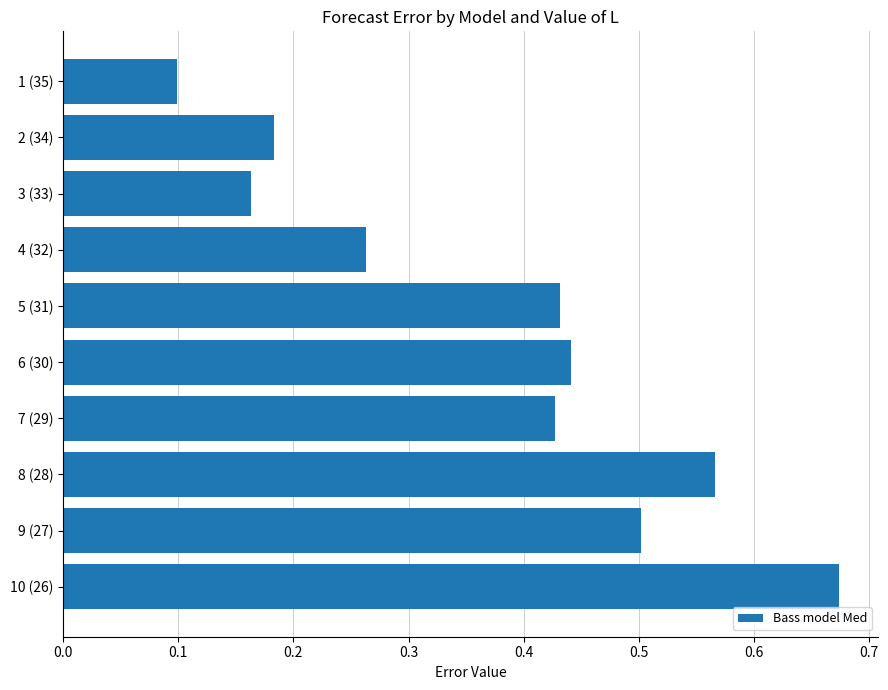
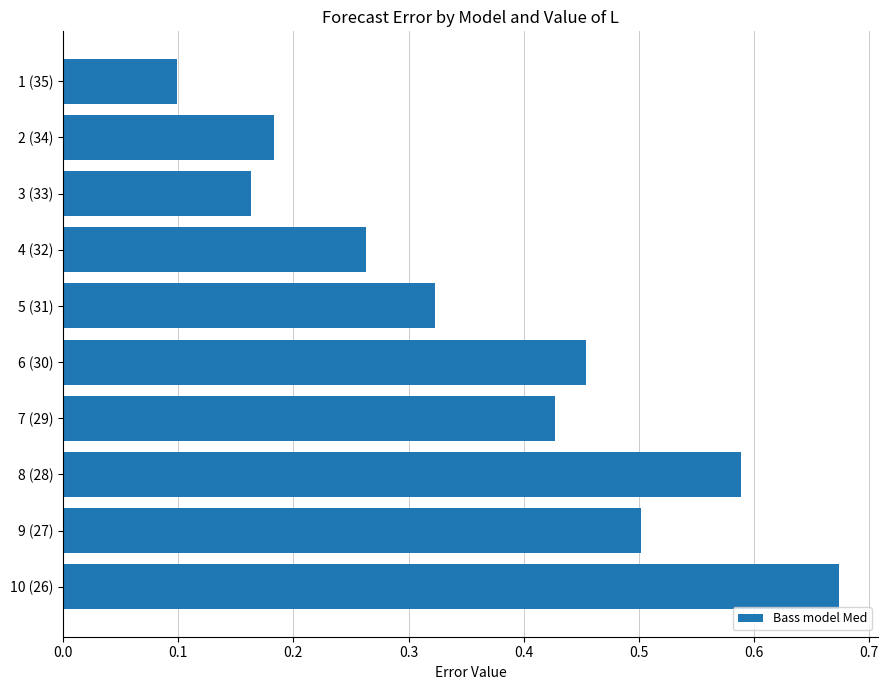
5 (31): 0.431 -> 0.323
6 (30): 0.441 -> 0.454
8 (28): 0.566 -> 0.588
